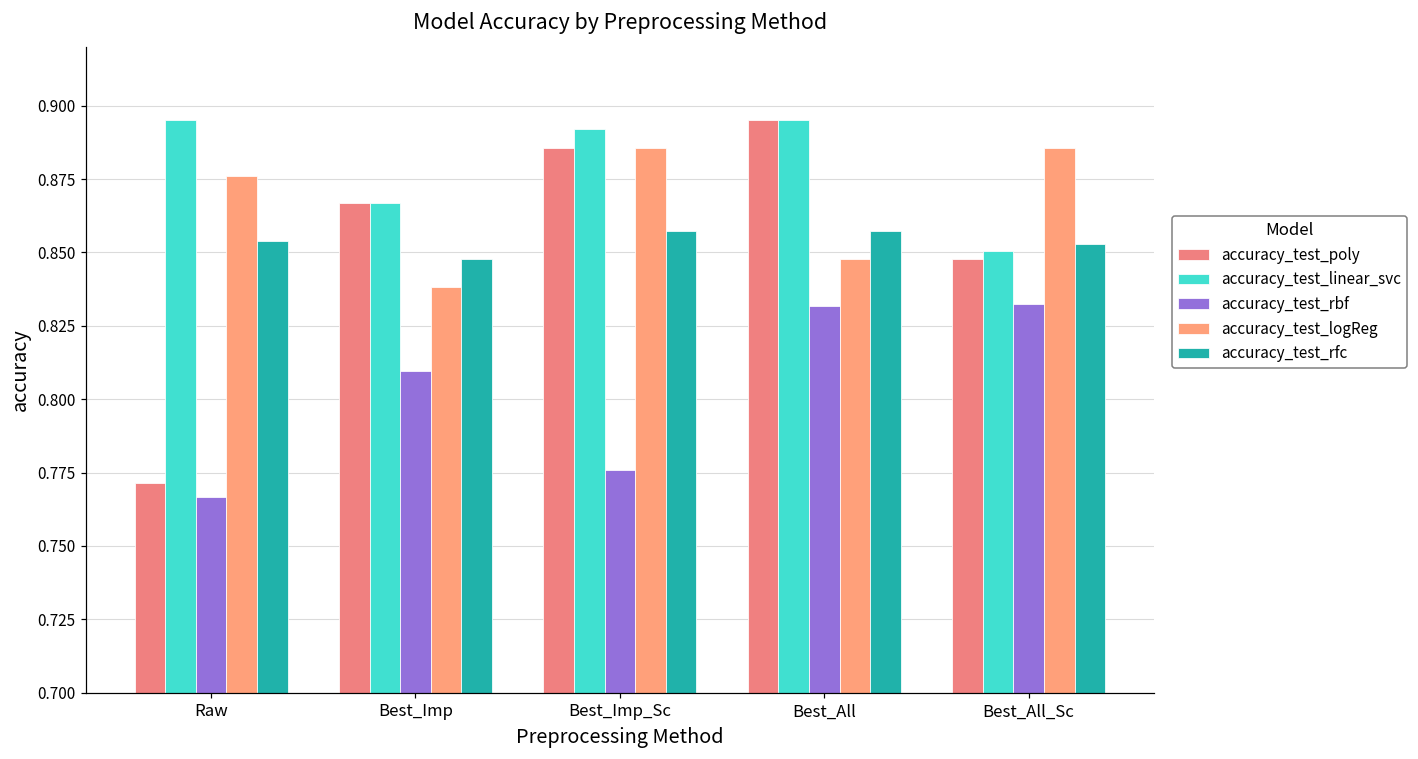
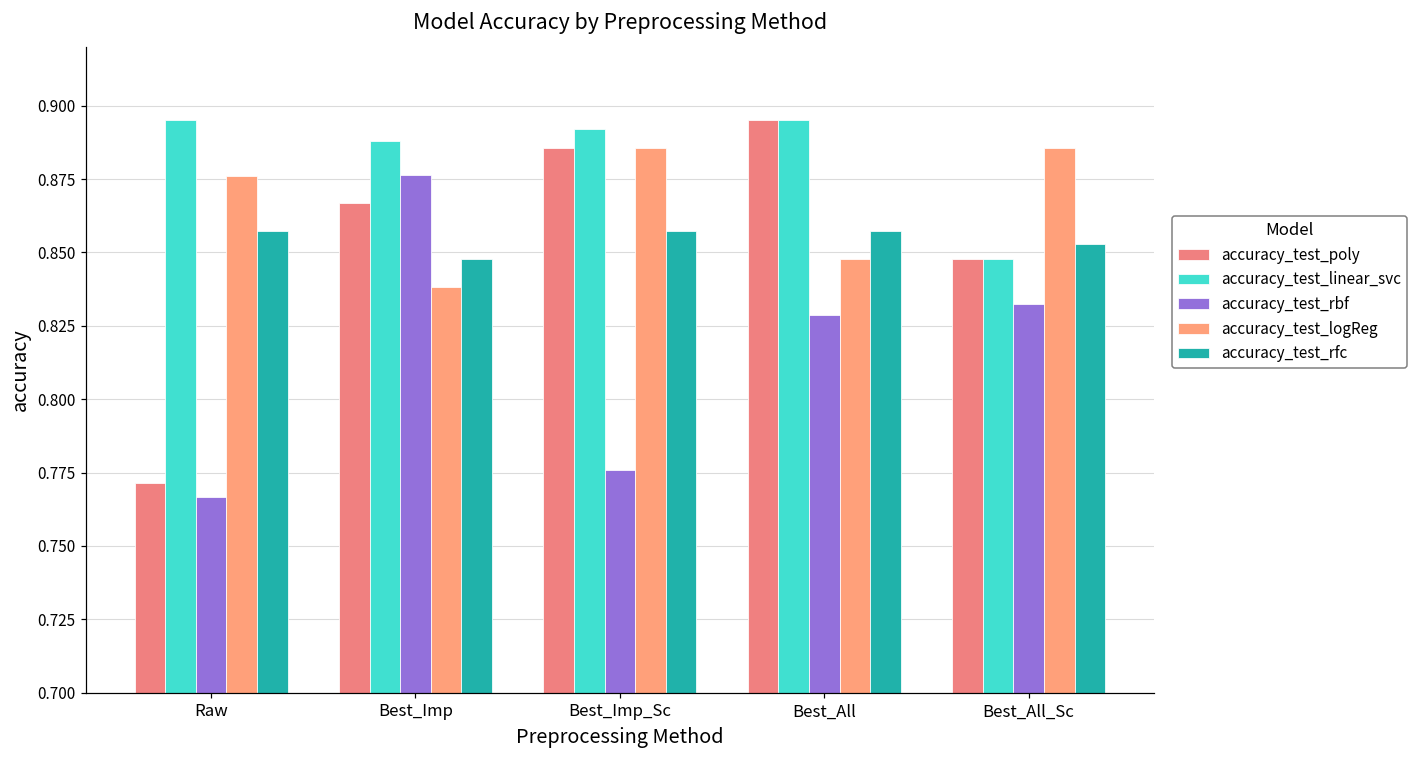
accuracy_test_rfc, Raw: 0.854 -> 0.857
accuracy_test_linear_svc, Best_Imp: 0.867 -> 0.888
accuracy_test_rbf, Best_Imp: 0.810 -> 0.876
accuracy_test_rbf, Best_All: 0.832 -> 0.829
accuracy_test_linear_svc, Best_All_Sc: 0.851 -> 0.848
